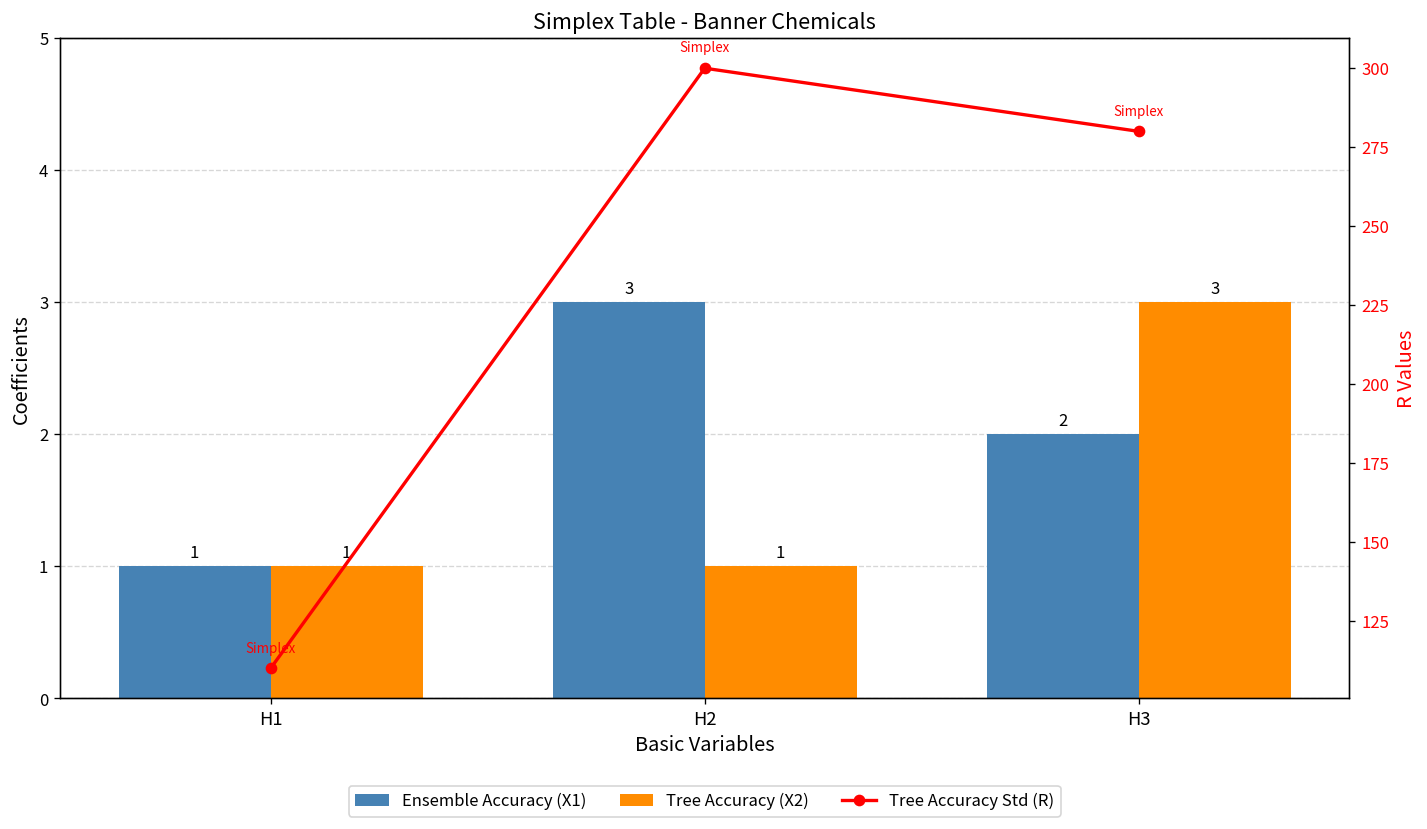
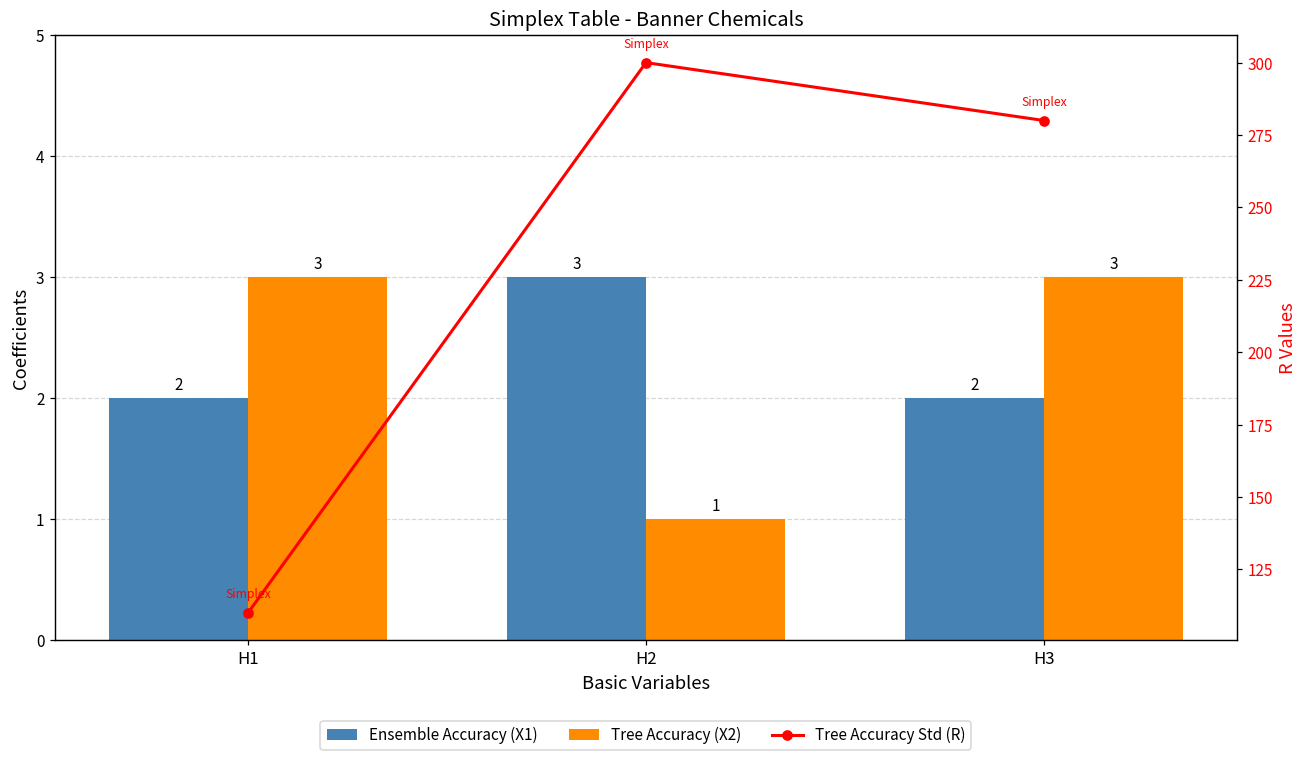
Ensemble Accuracy (X1), H1: 1 -> 2
Tree Accuracy (X2), H1: 1 -> 3
